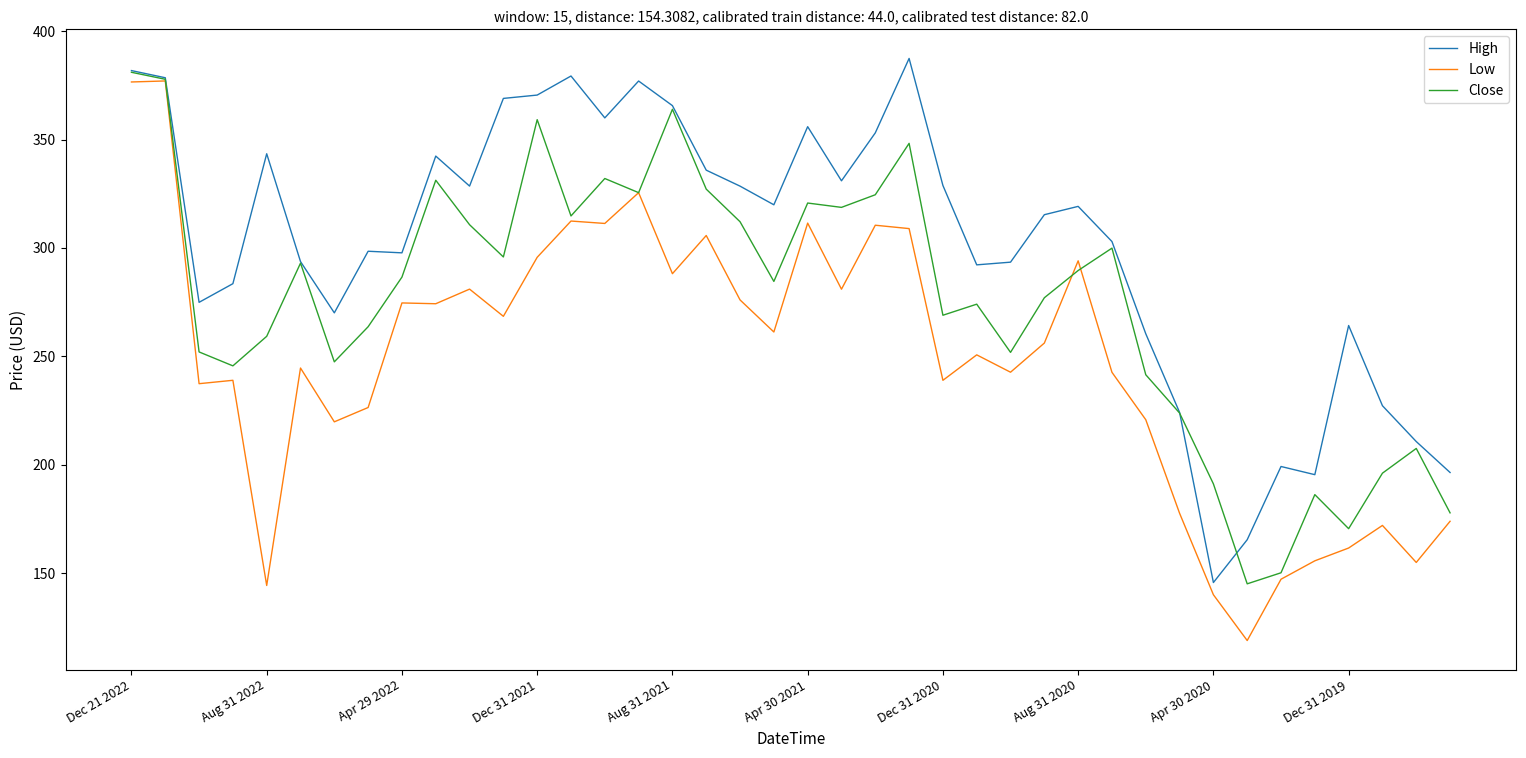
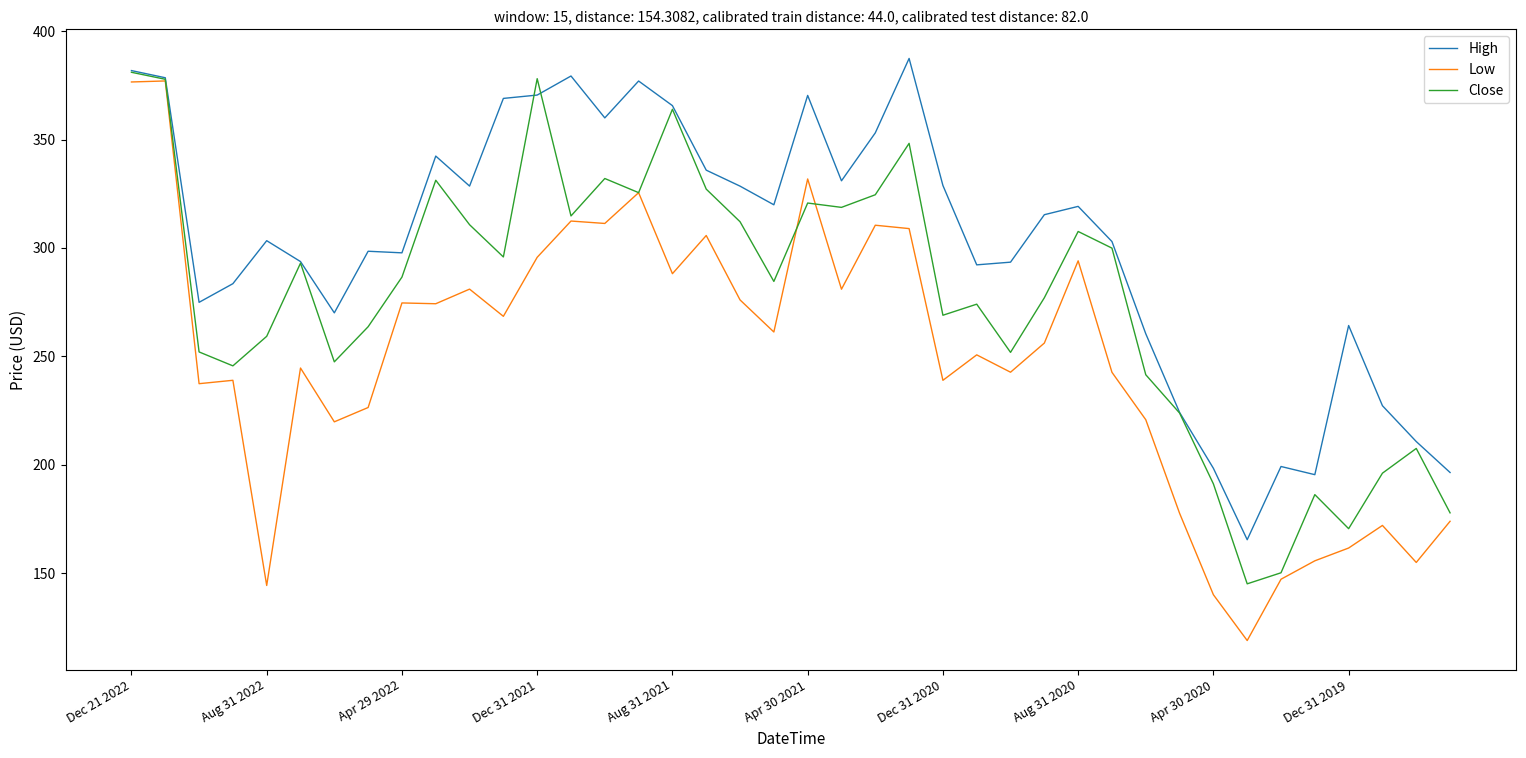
High, Aug 31 2022: 343 -> 303
Close, Dec 31 2021: 359 -> 378
High, Apr 30 2021: 356 -> 370
Low, Apr 30 2021: 311 -> 332
Close, Aug 31 2020: 290 -> 308
High, Apr 30 2020: 146 -> 198
